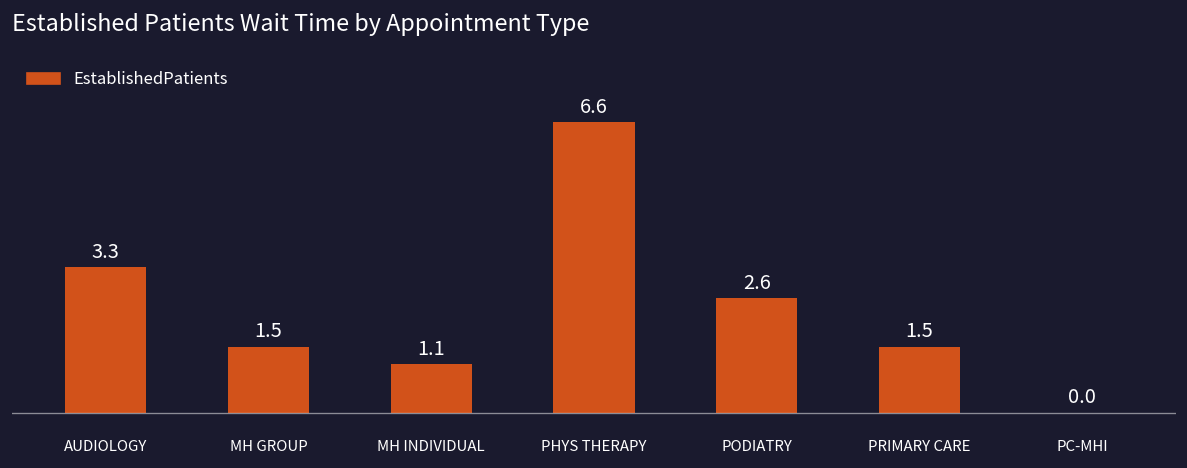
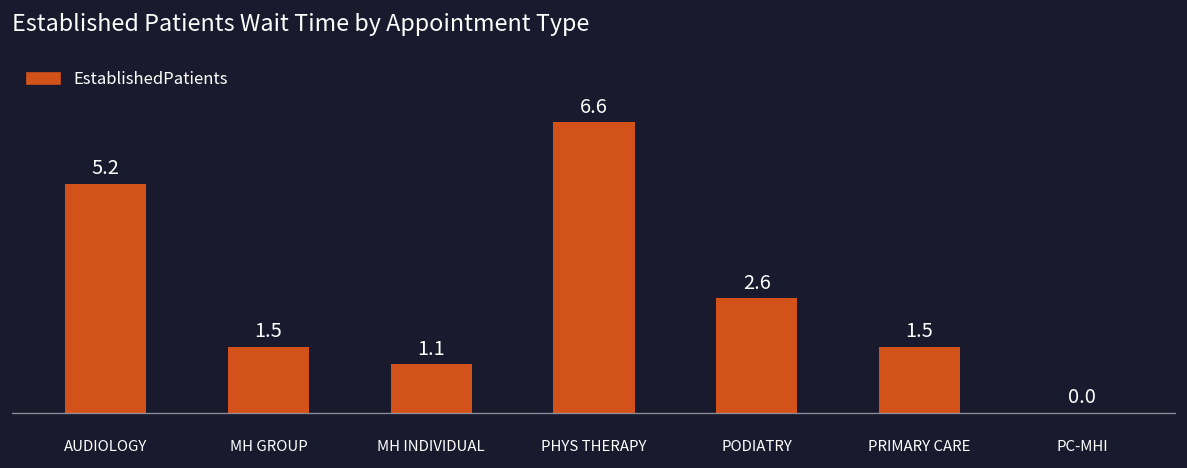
AUDIOLOGY: 3.3 -> 5.2
